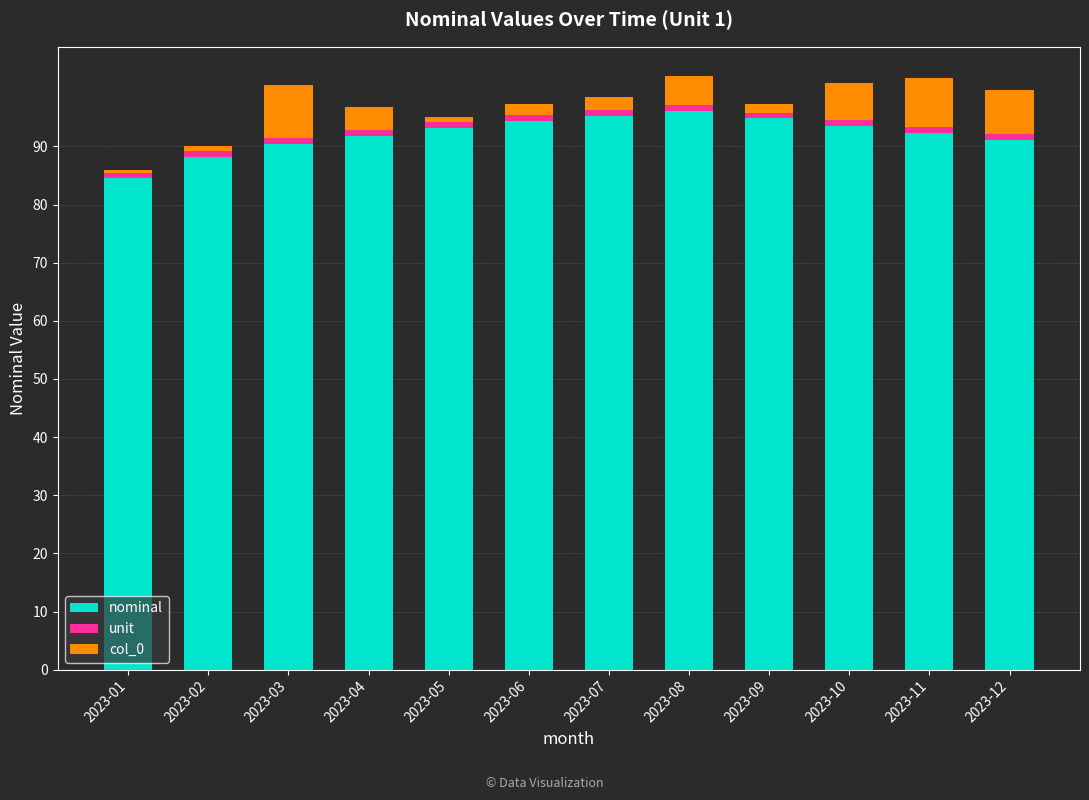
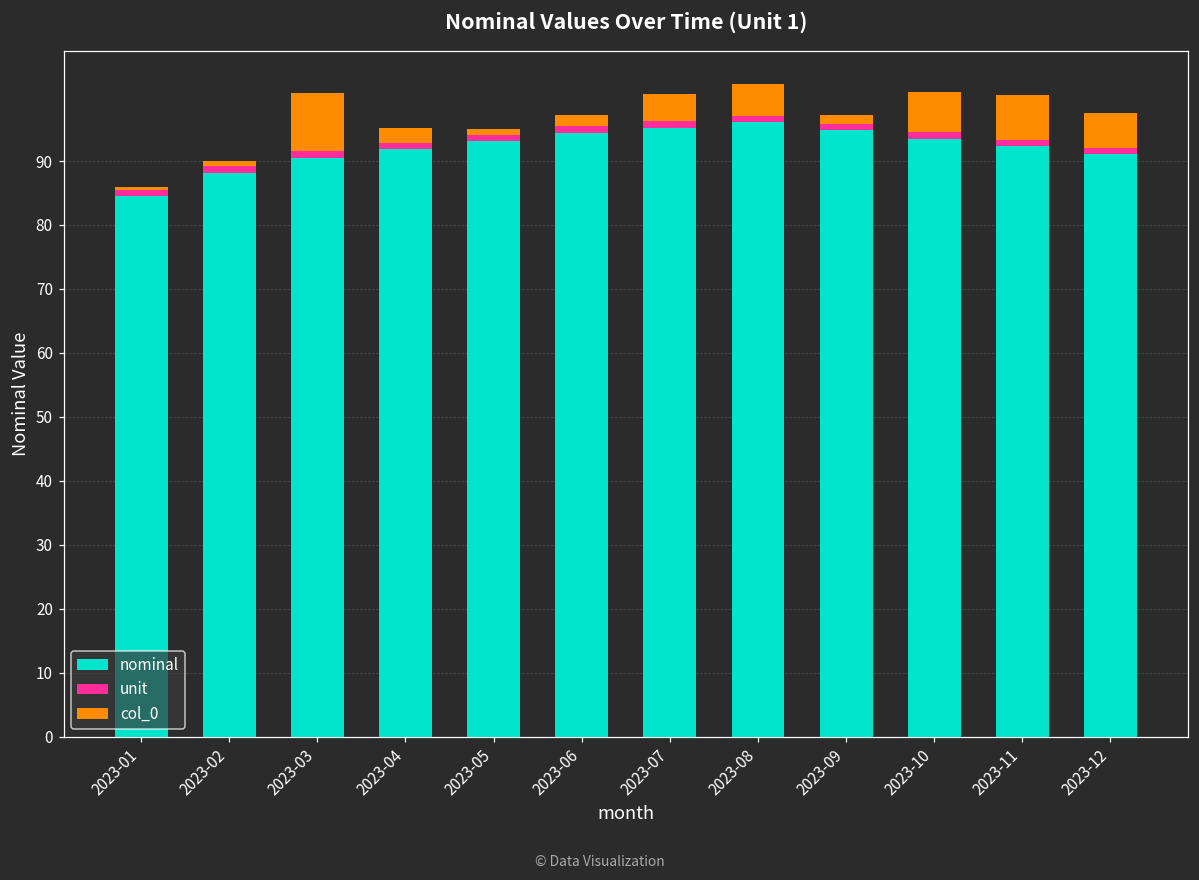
col_0, 2023-04: 4 -> 2
col_0, 2023-07: 2 -> 4
col_0, 2023-11: 8 -> 7
col_0, 2023-12: 8 -> 5
